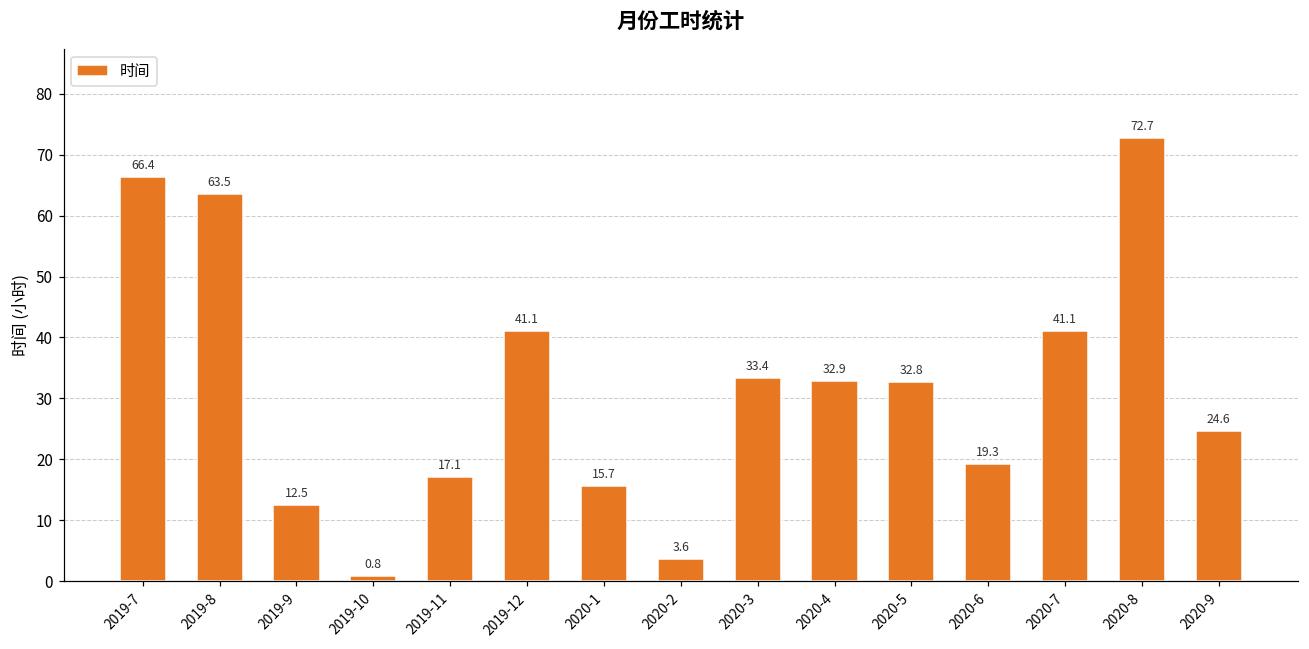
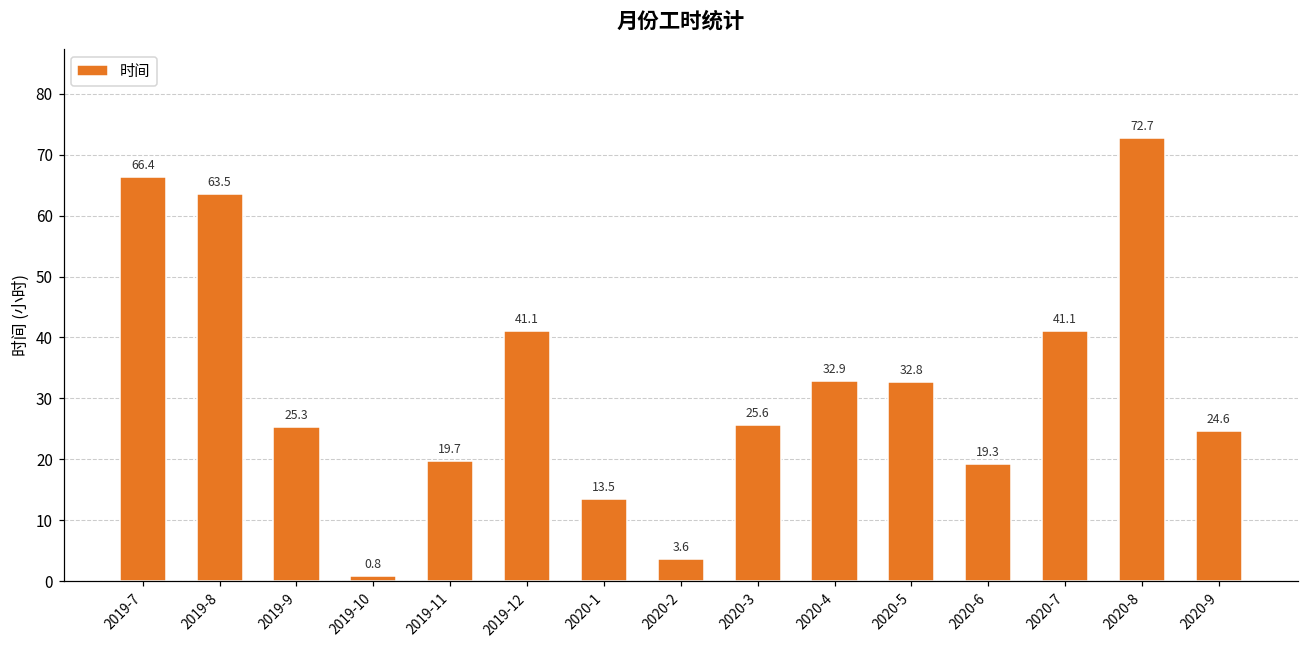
2019-9: 12.5 -> 25.3
2019-11: 17.1 -> 19.7
2020-1: 15.7 -> 13.5
2020-3: 33.4 -> 25.6
